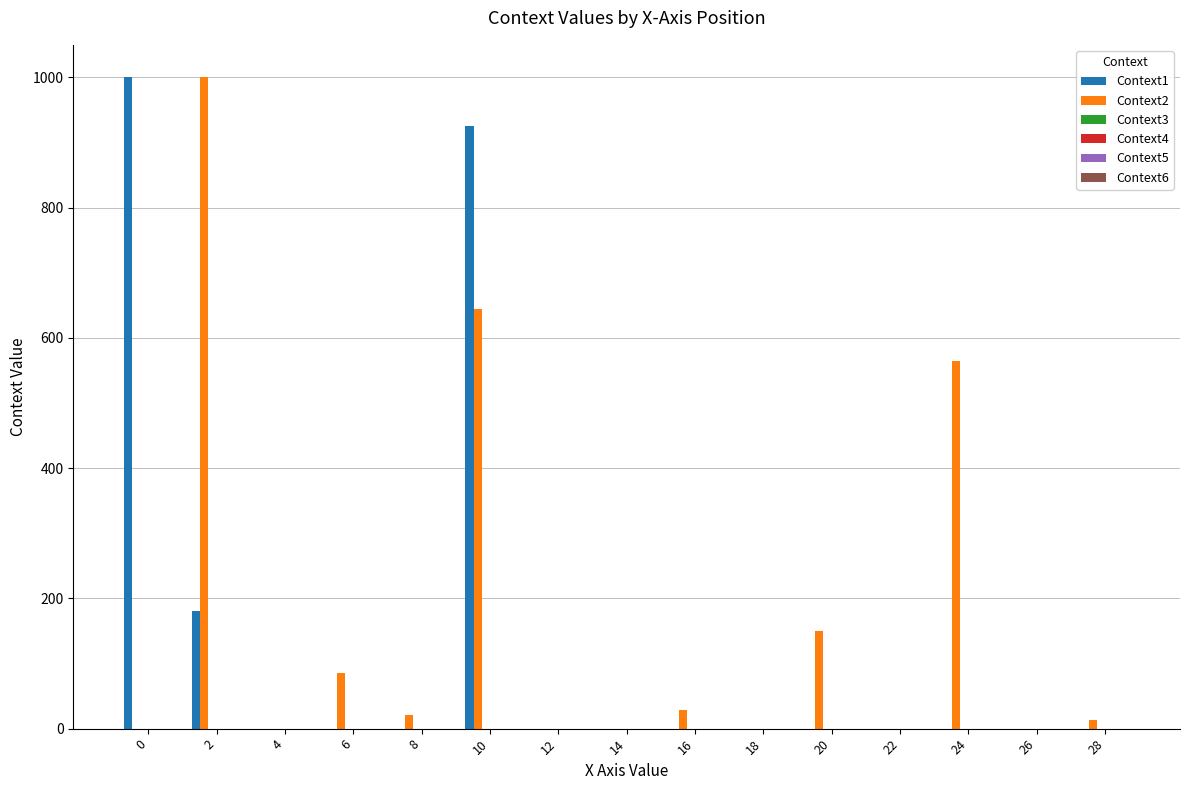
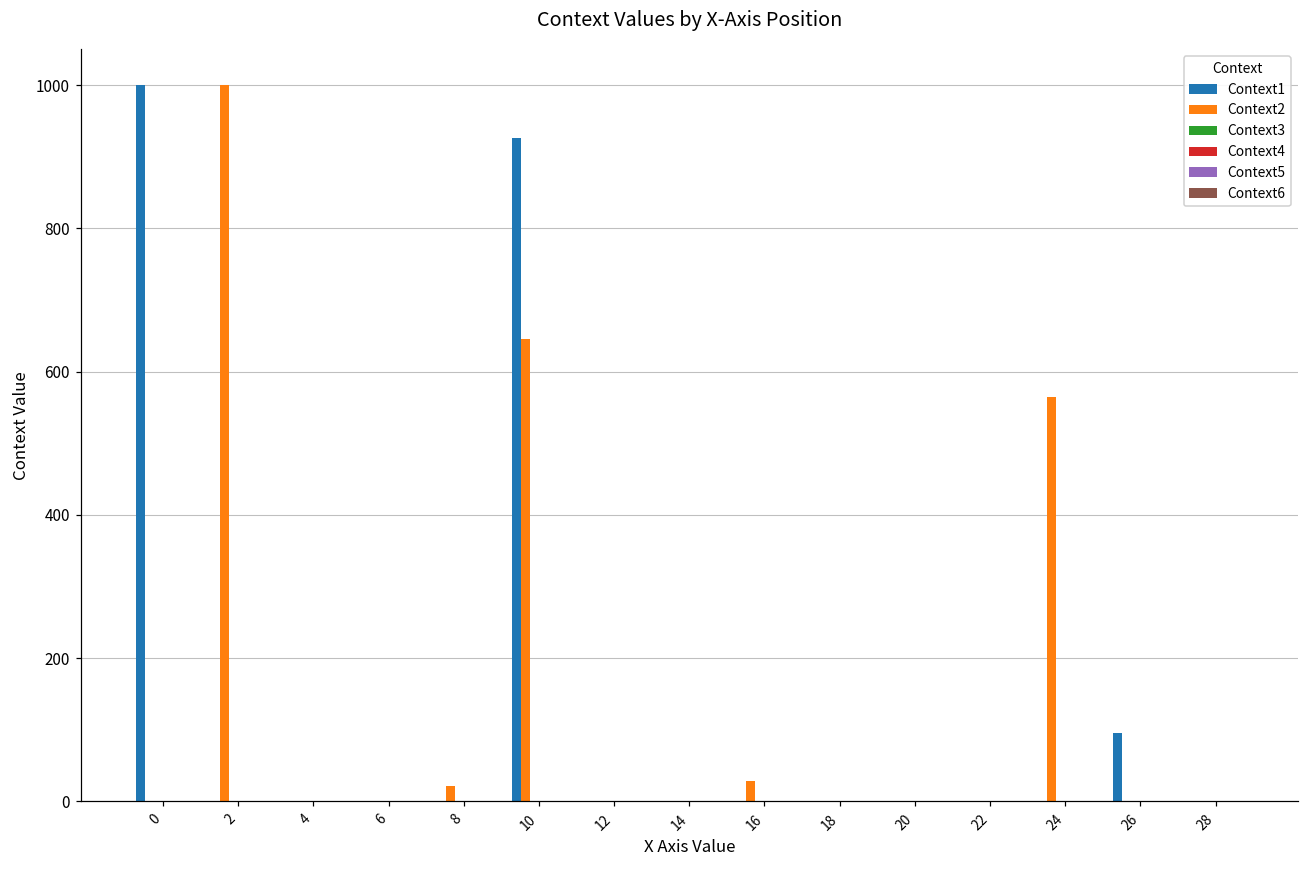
Context1, 2: 180 -> 0
Context2, 6: 90 -> 0
Context2, 20: 150 -> 0
Context1, 26: 0 -> 100
Context2, 28: 10 -> 0
